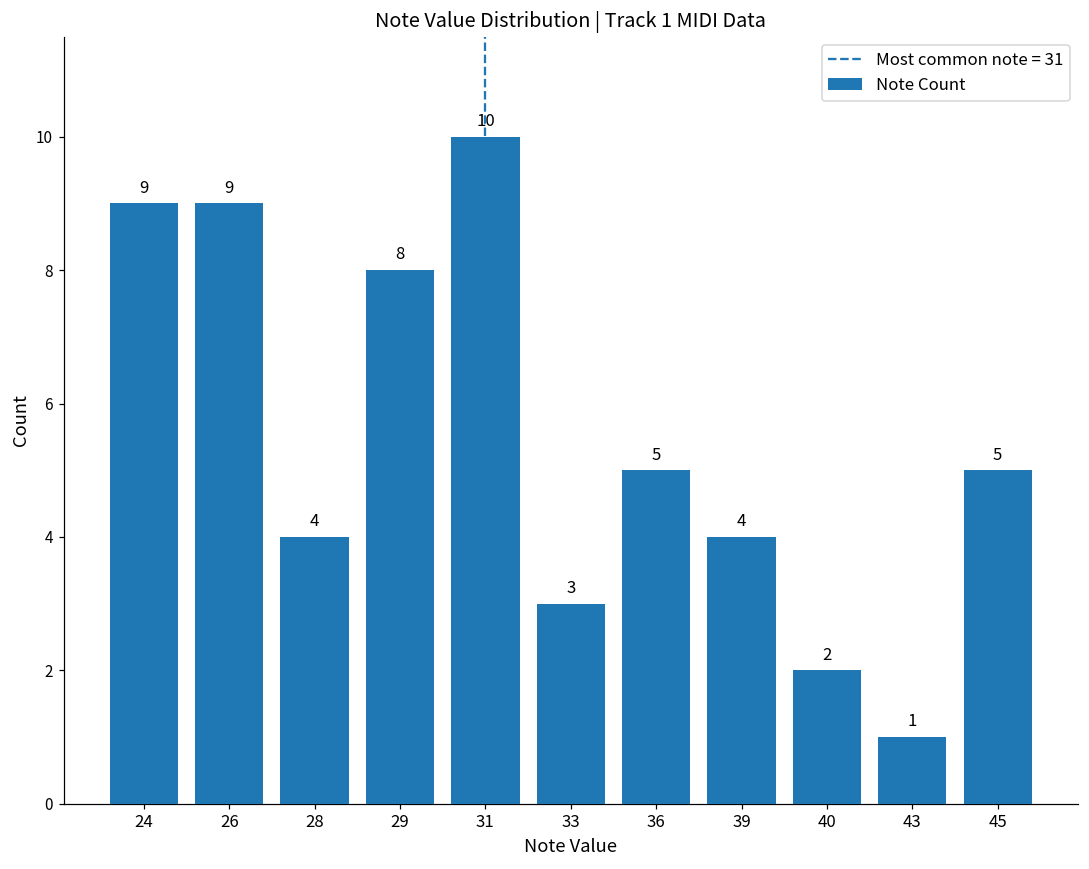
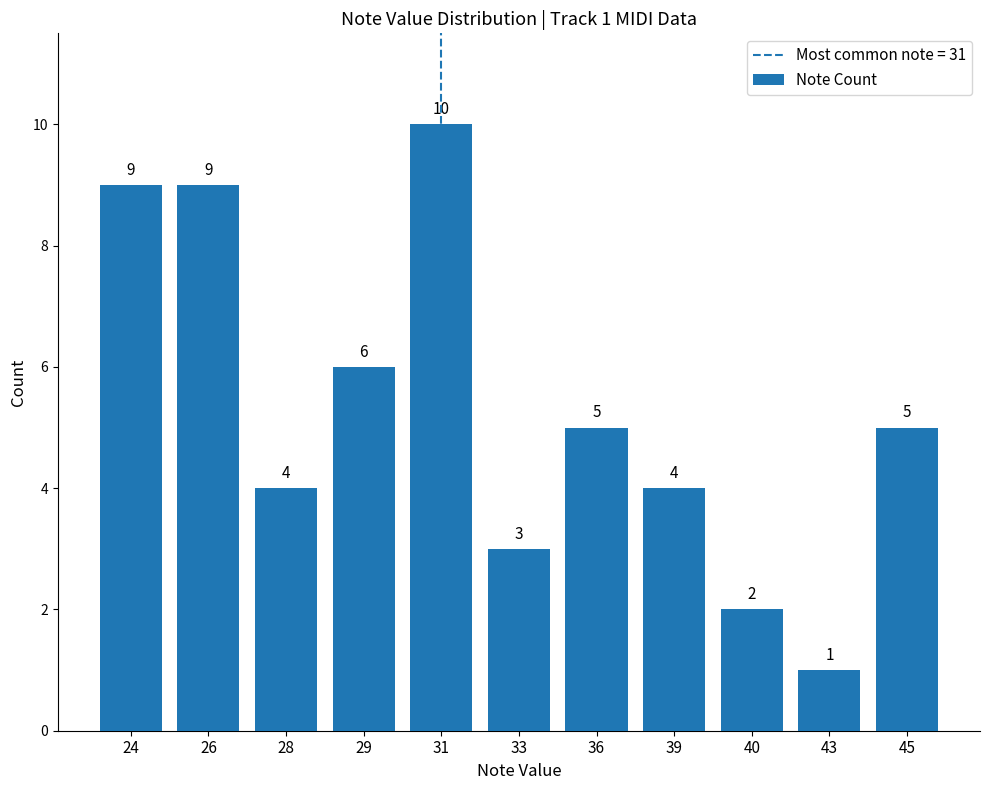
29: 8 -> 6
